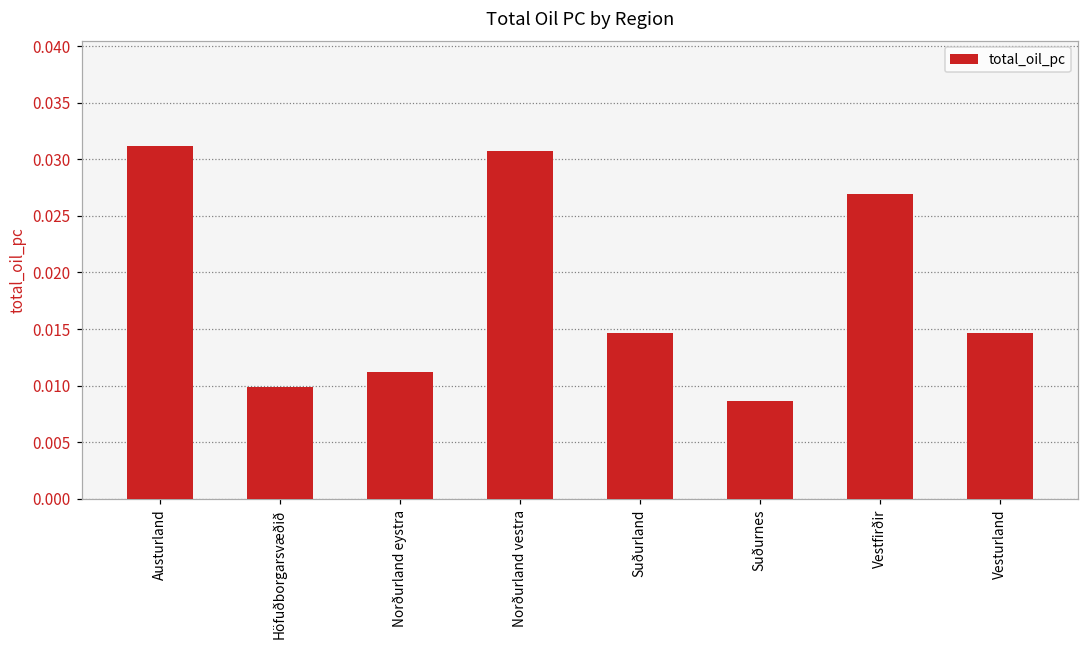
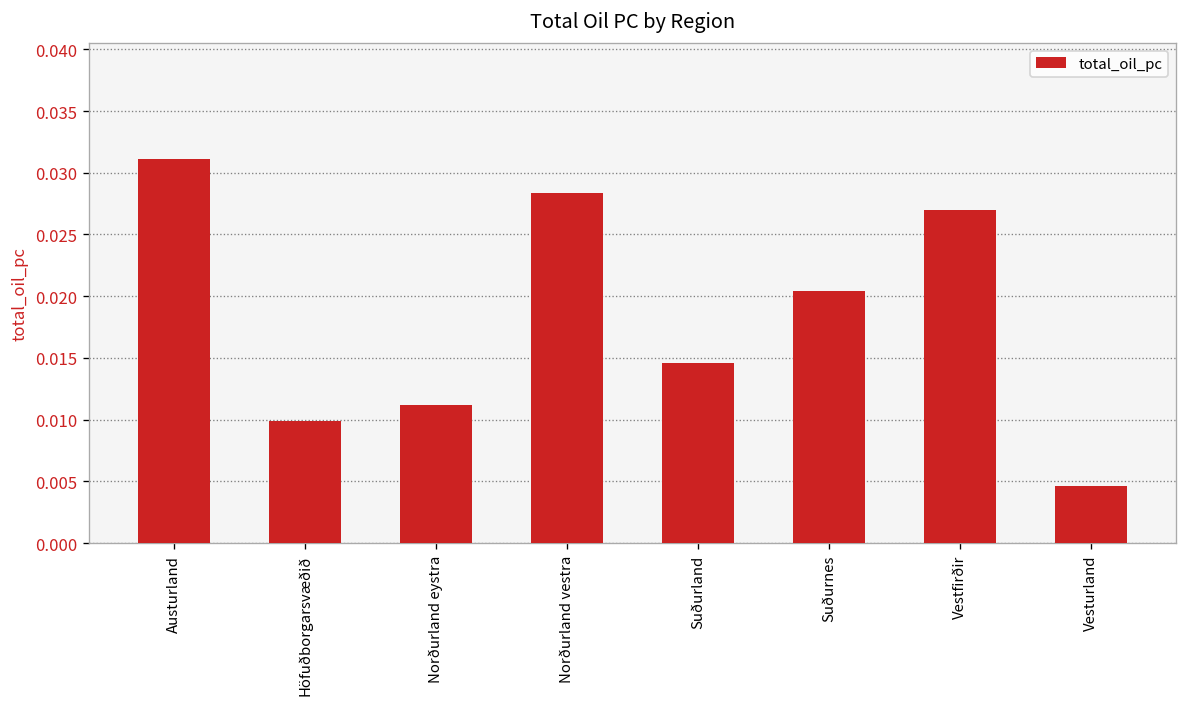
Norðurland vestra: 0.0308 -> 0.0284
Suðurnes: 0.0086 -> 0.0204
Vesturland: 0.0146 -> 0.0046
